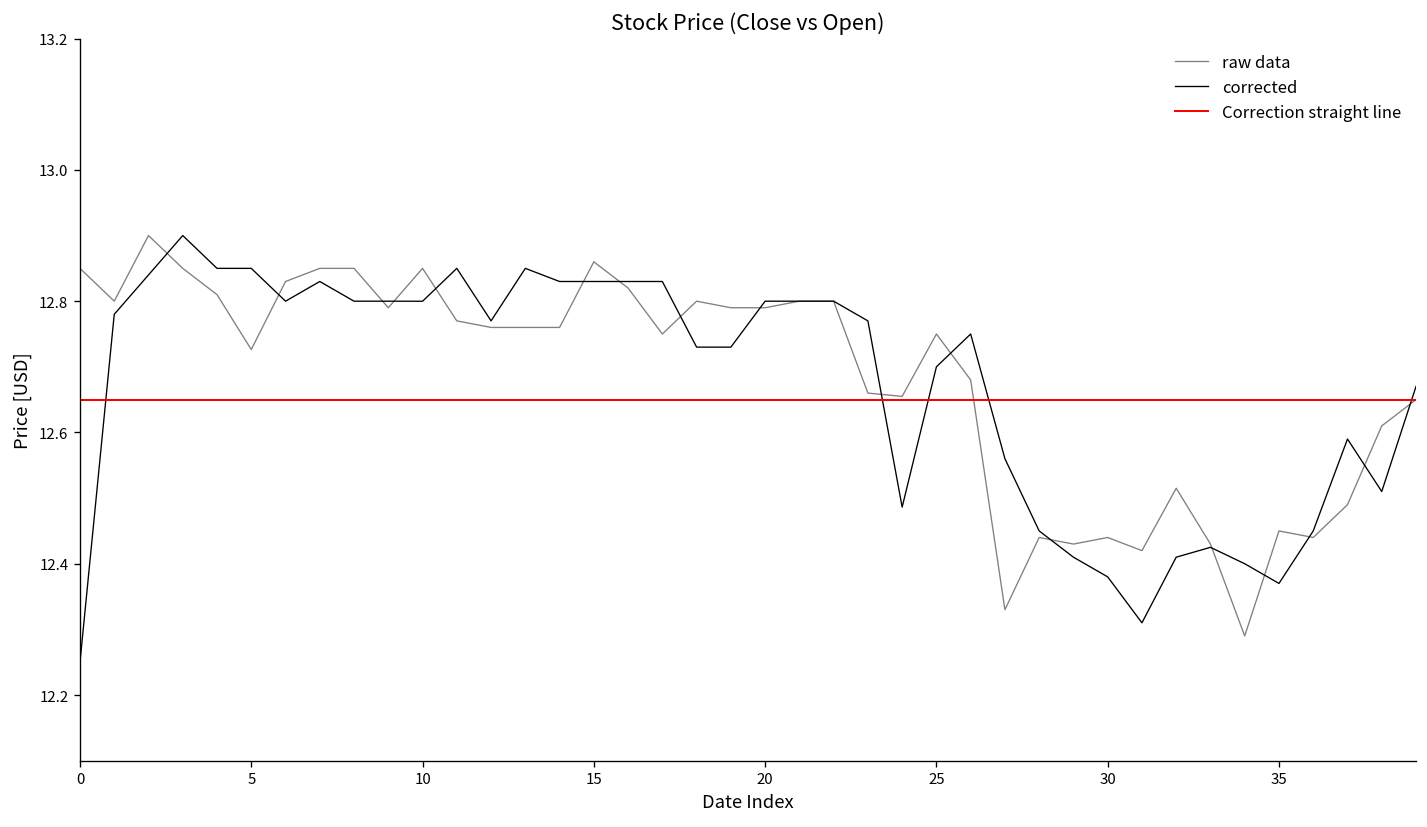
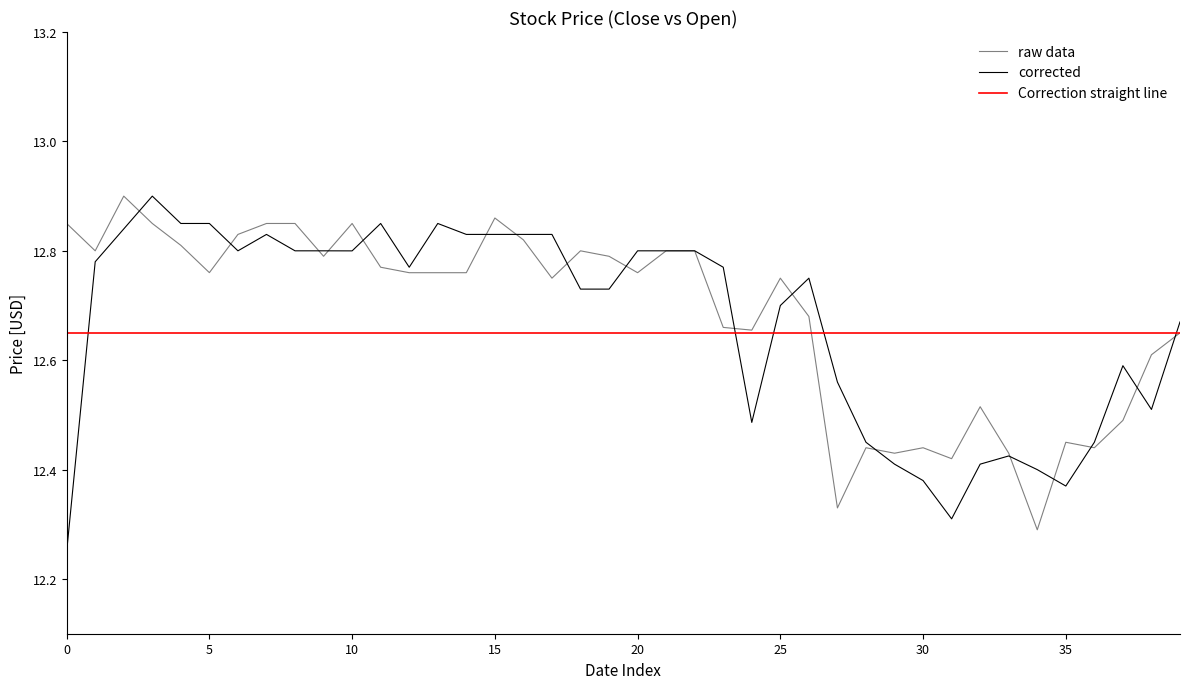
raw data, 5: 12.73 -> 12.76
raw data, 20: 12.79 -> 12.76
